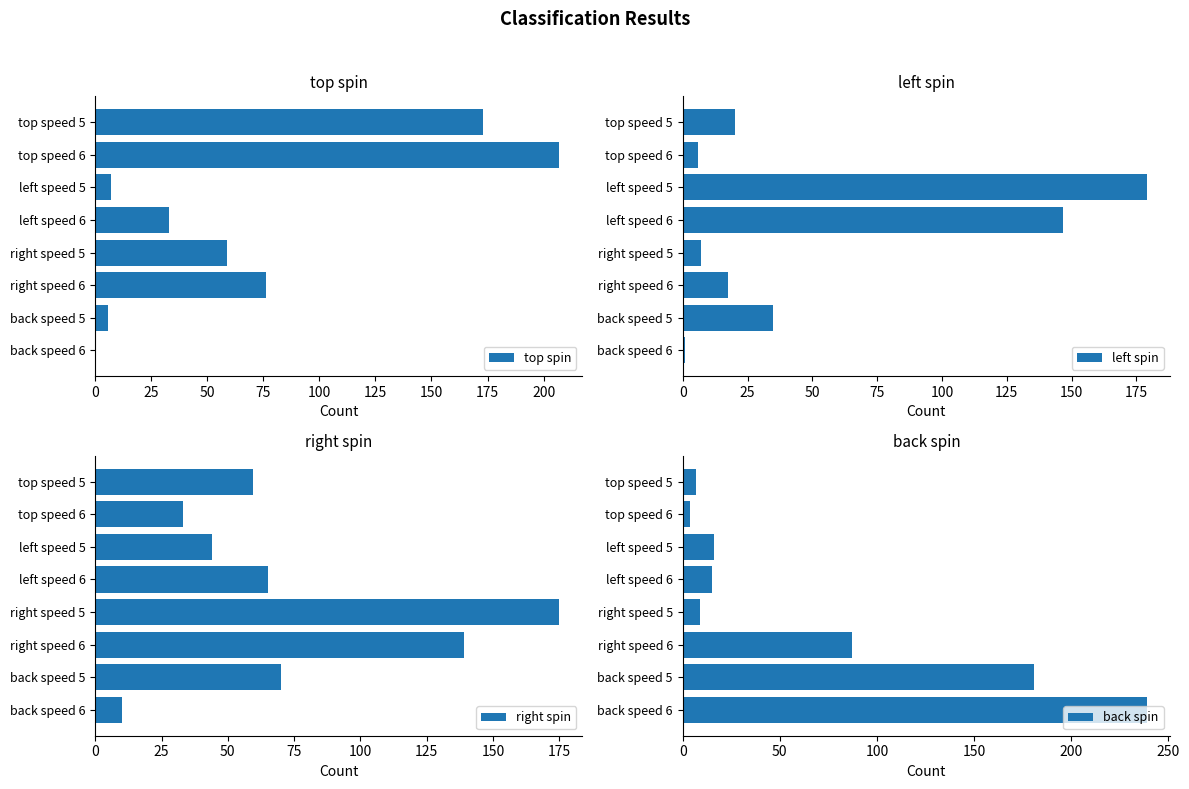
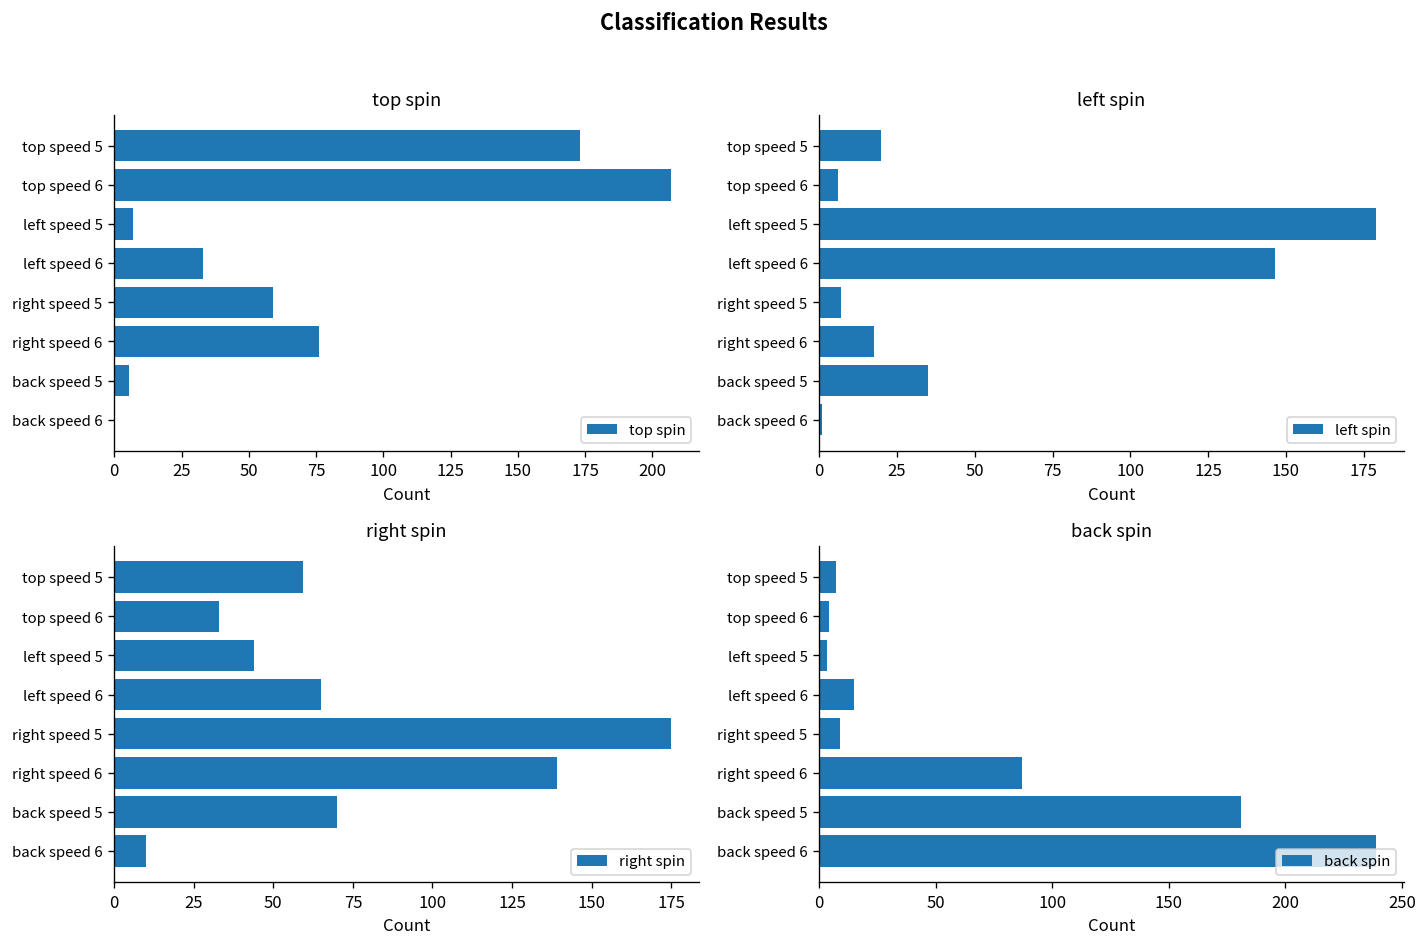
back spin, left speed 5: 16 -> 3
